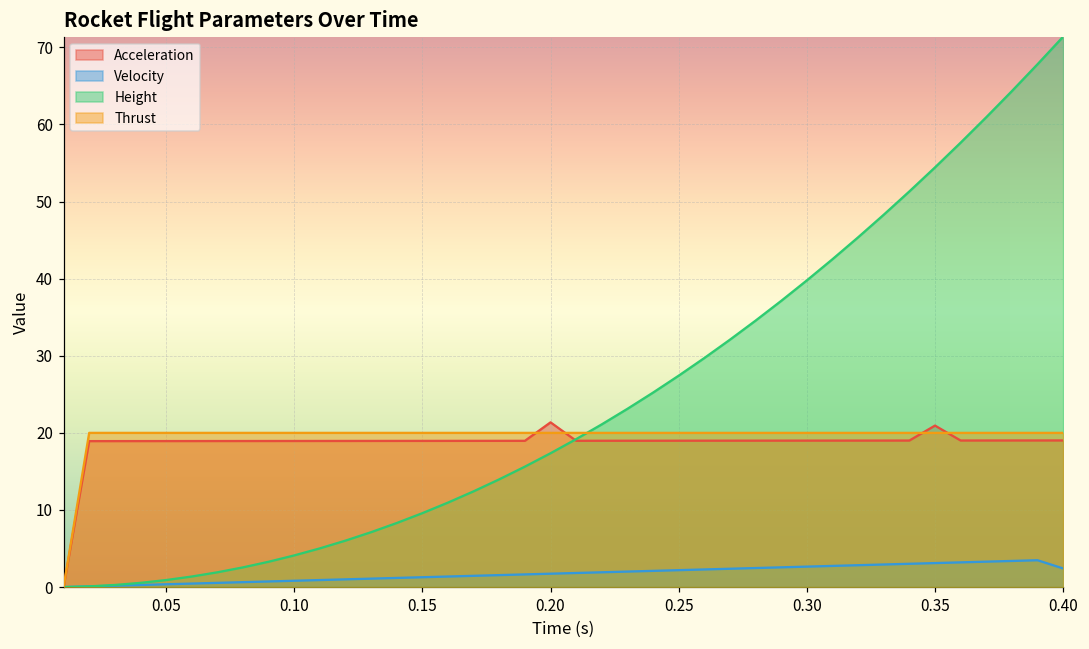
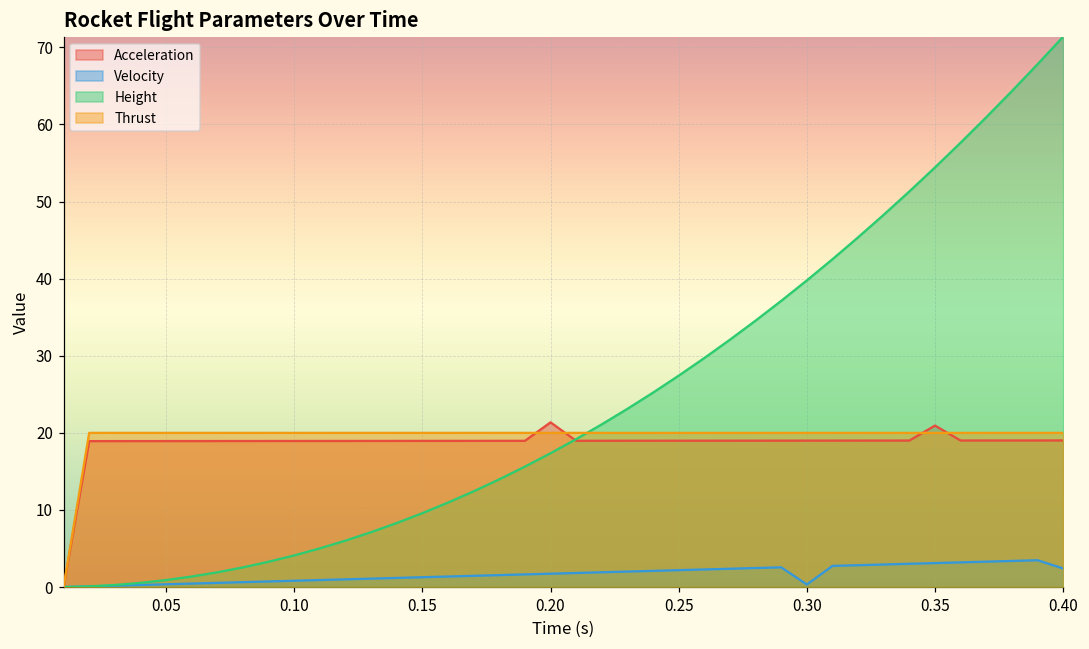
Velocity, 0.30: 3 -> 0
